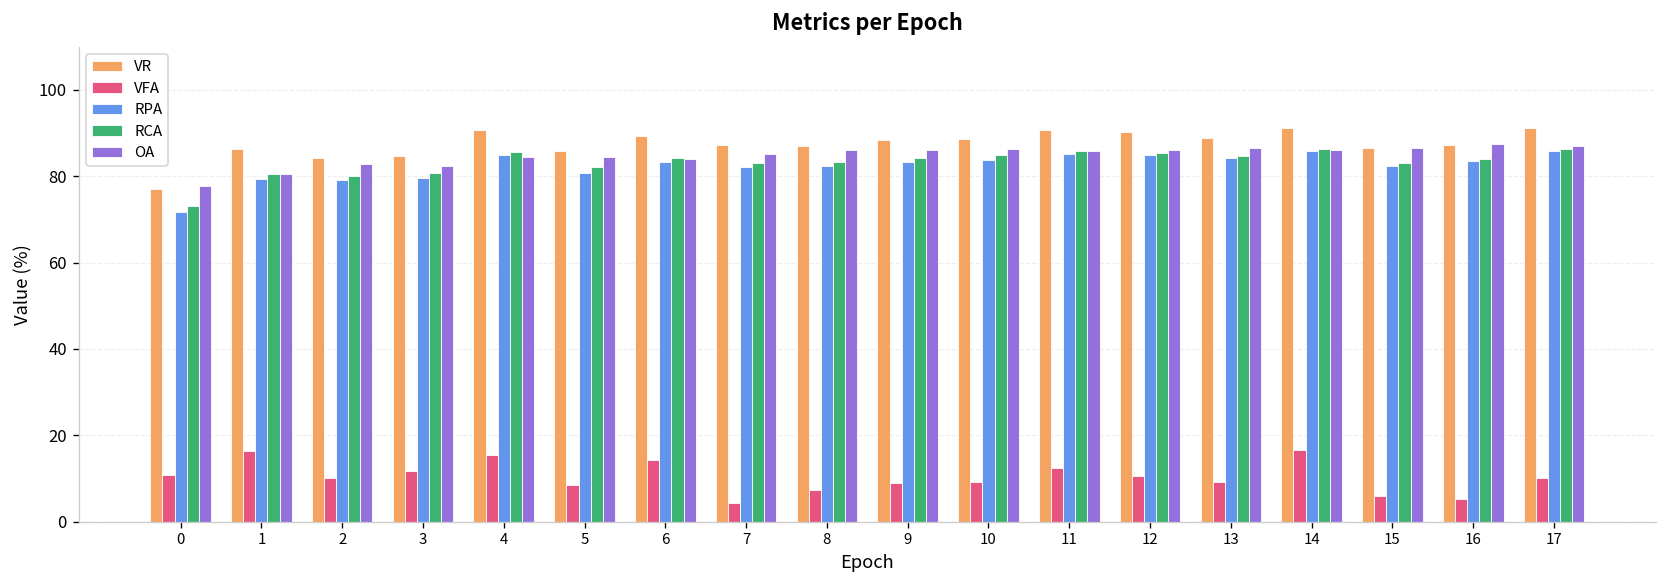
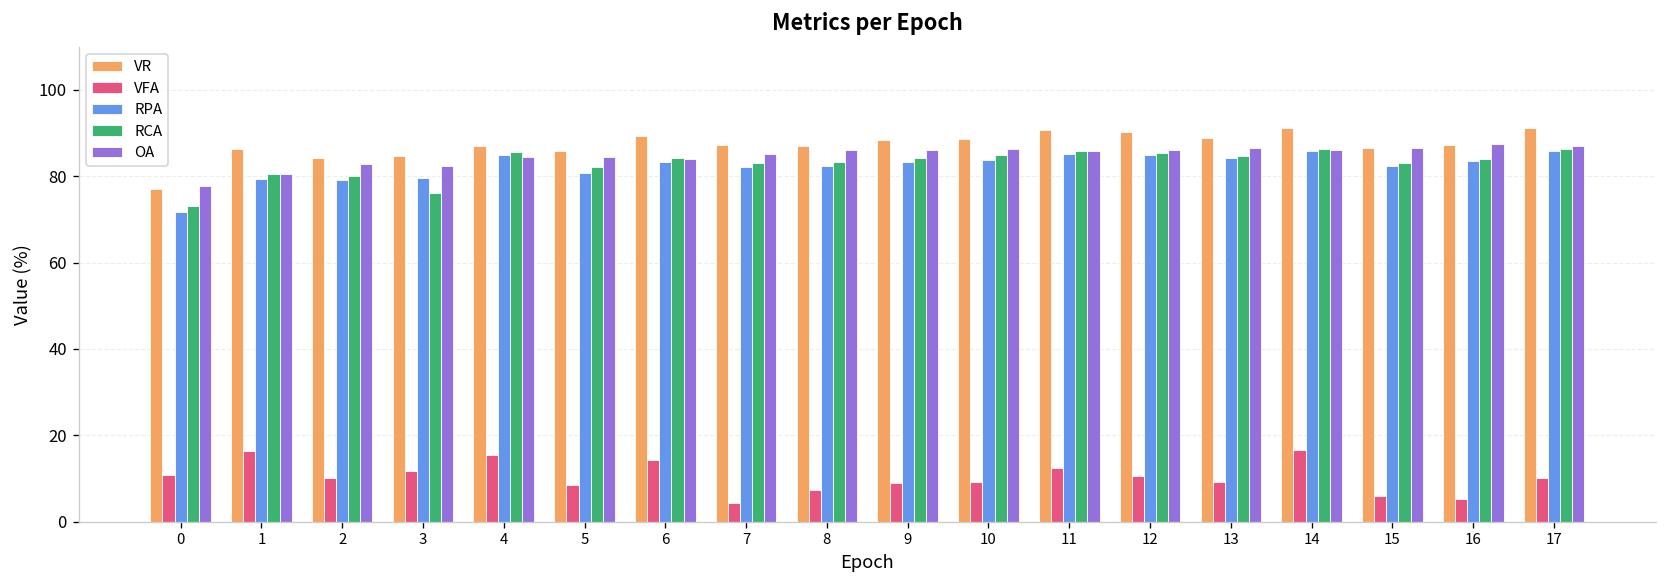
RCA, 3: 81 -> 76
VR, 4: 91 -> 87
